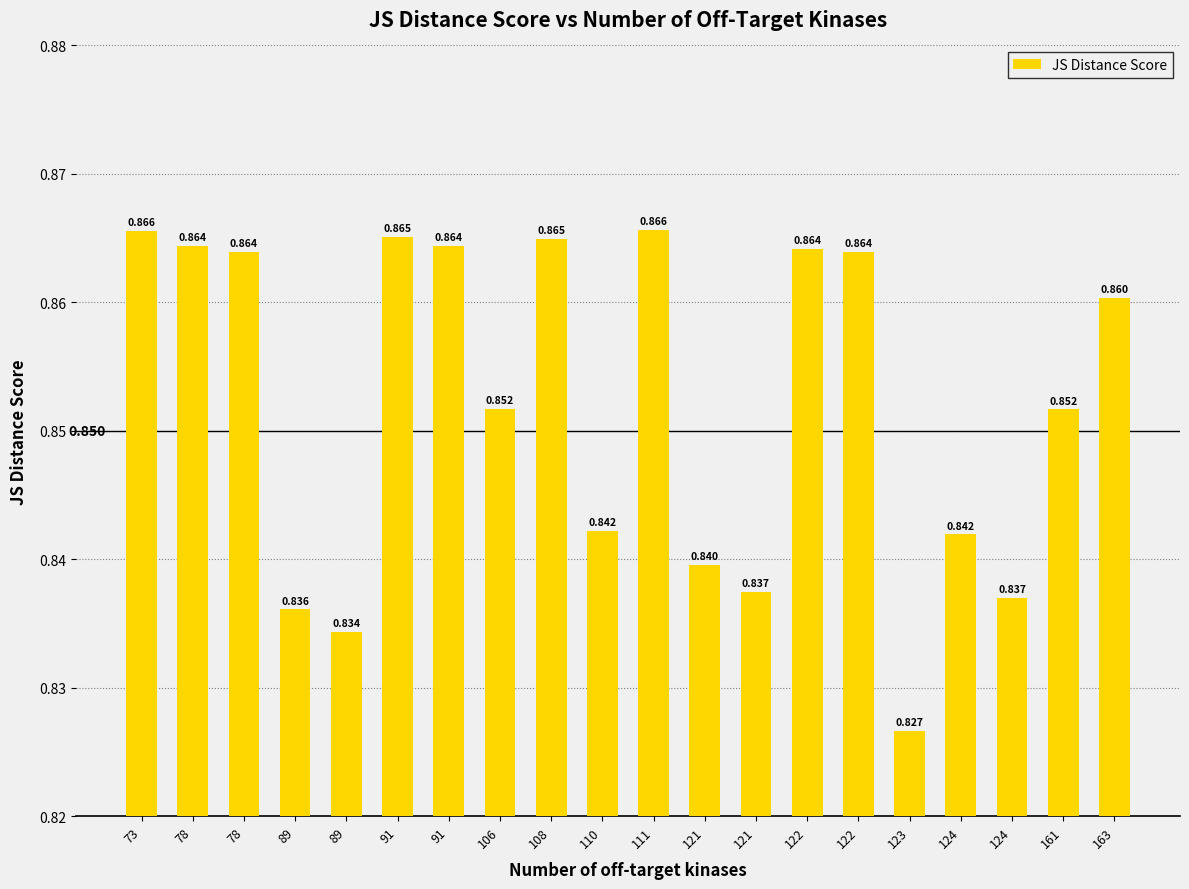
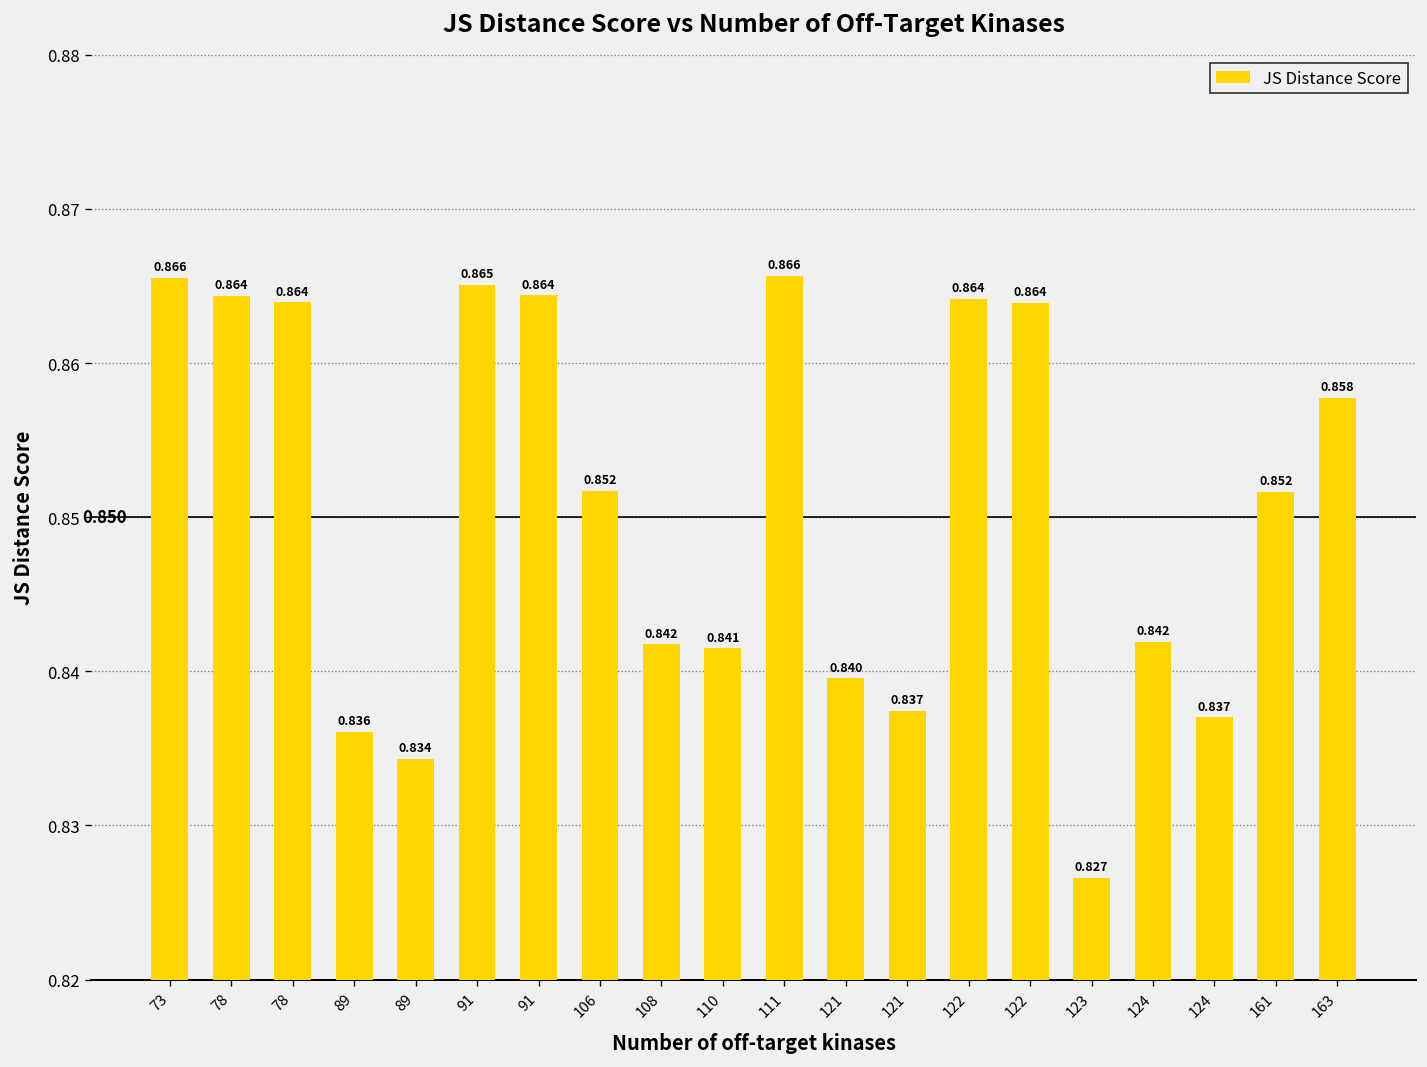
108: 0.865 -> 0.842
110: 0.842 -> 0.841
163: 0.860 -> 0.858
